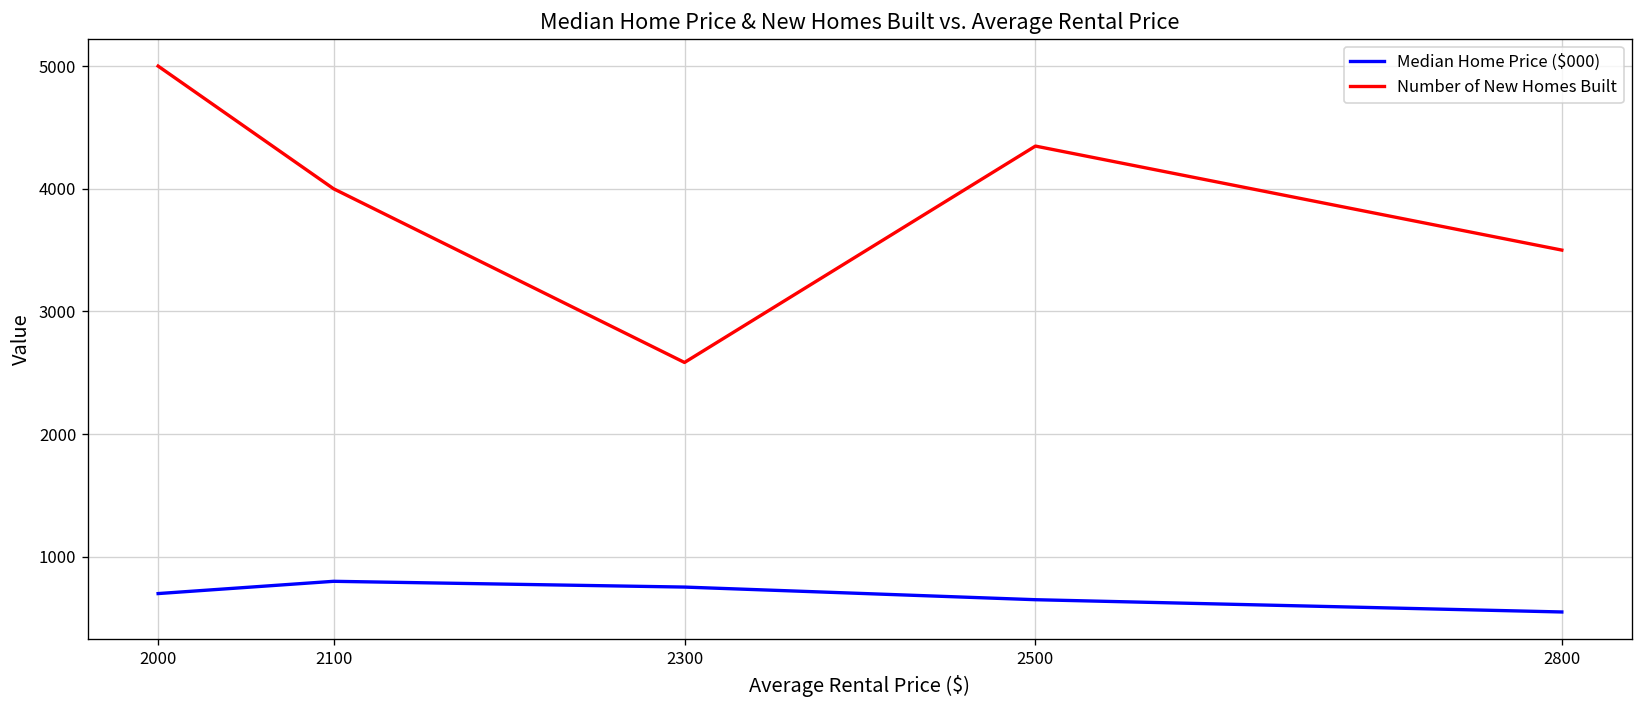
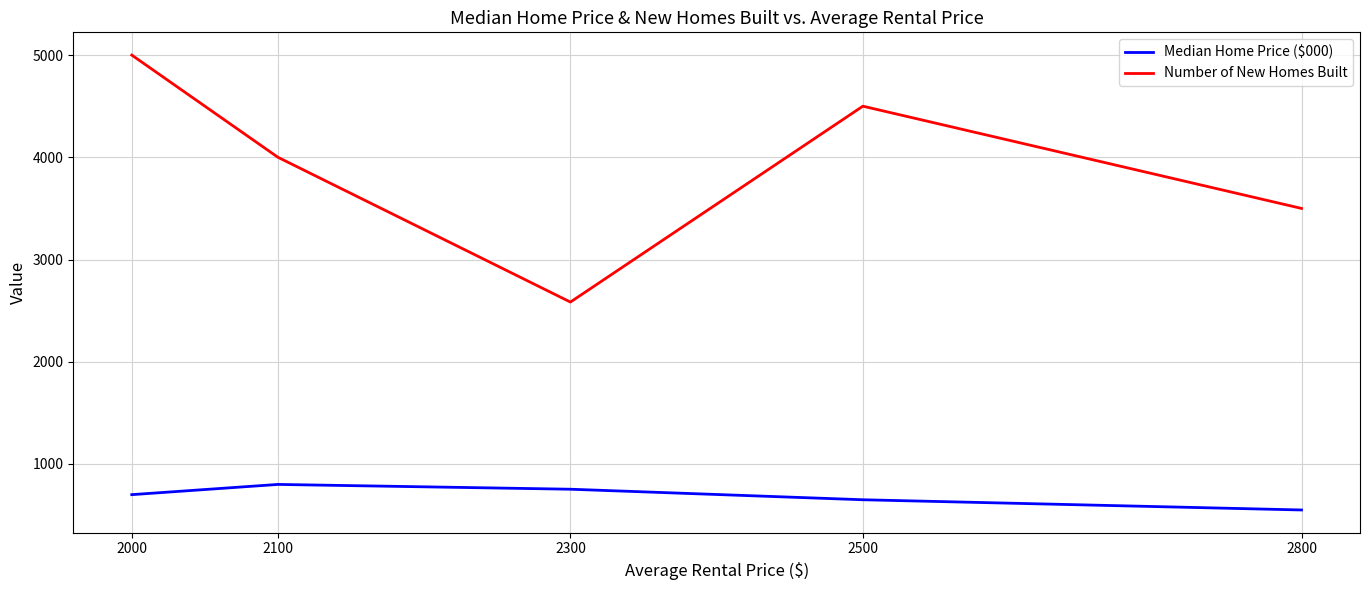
Number of New Homes Built, 2500: 4350 -> 4500
